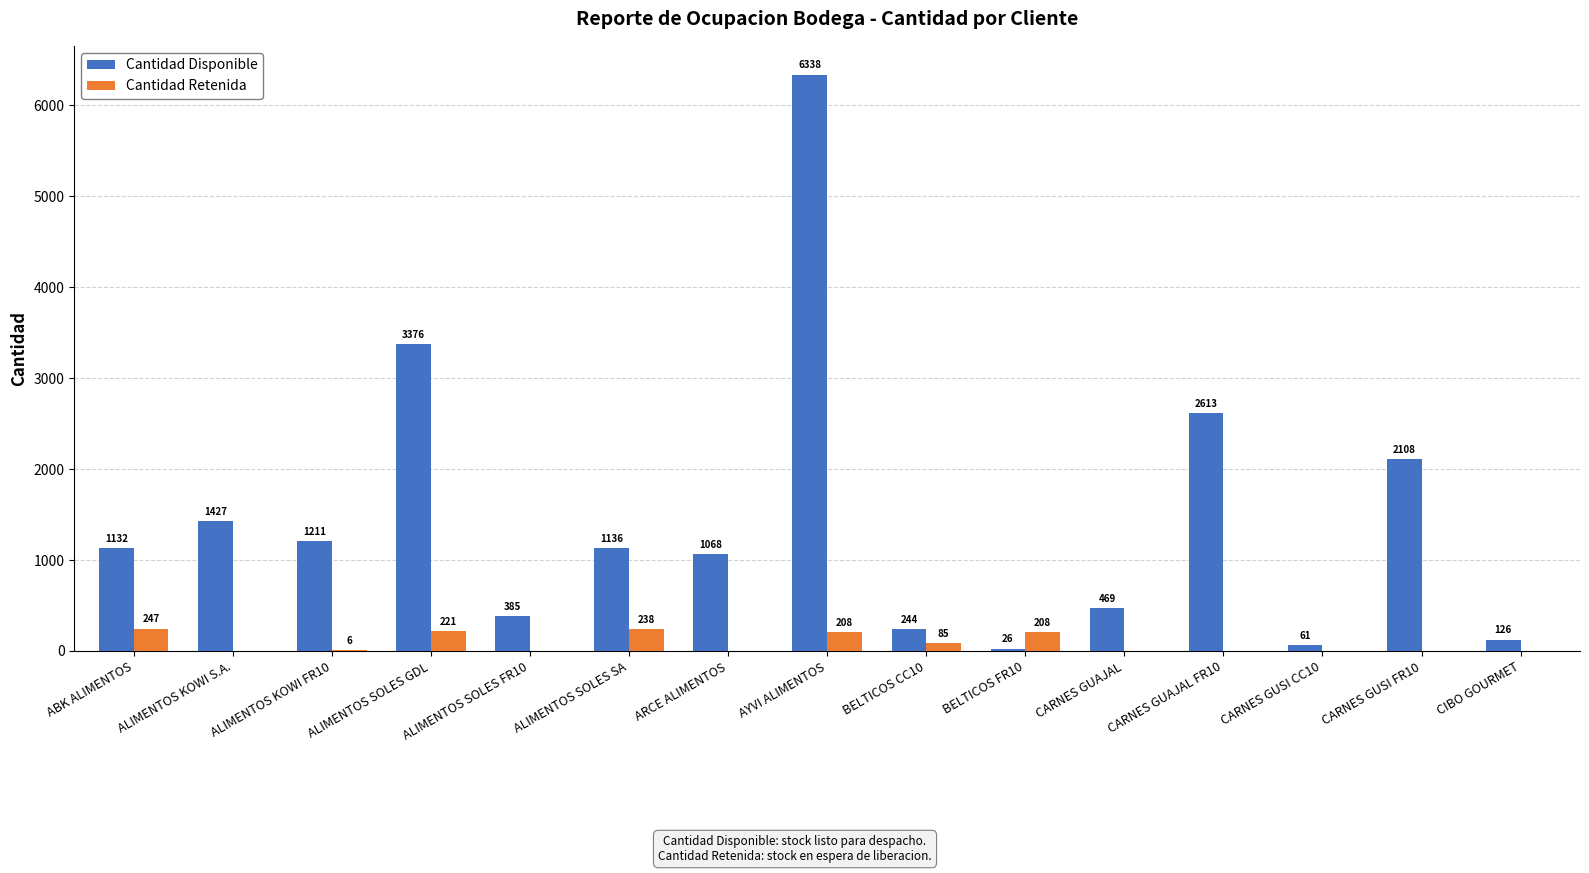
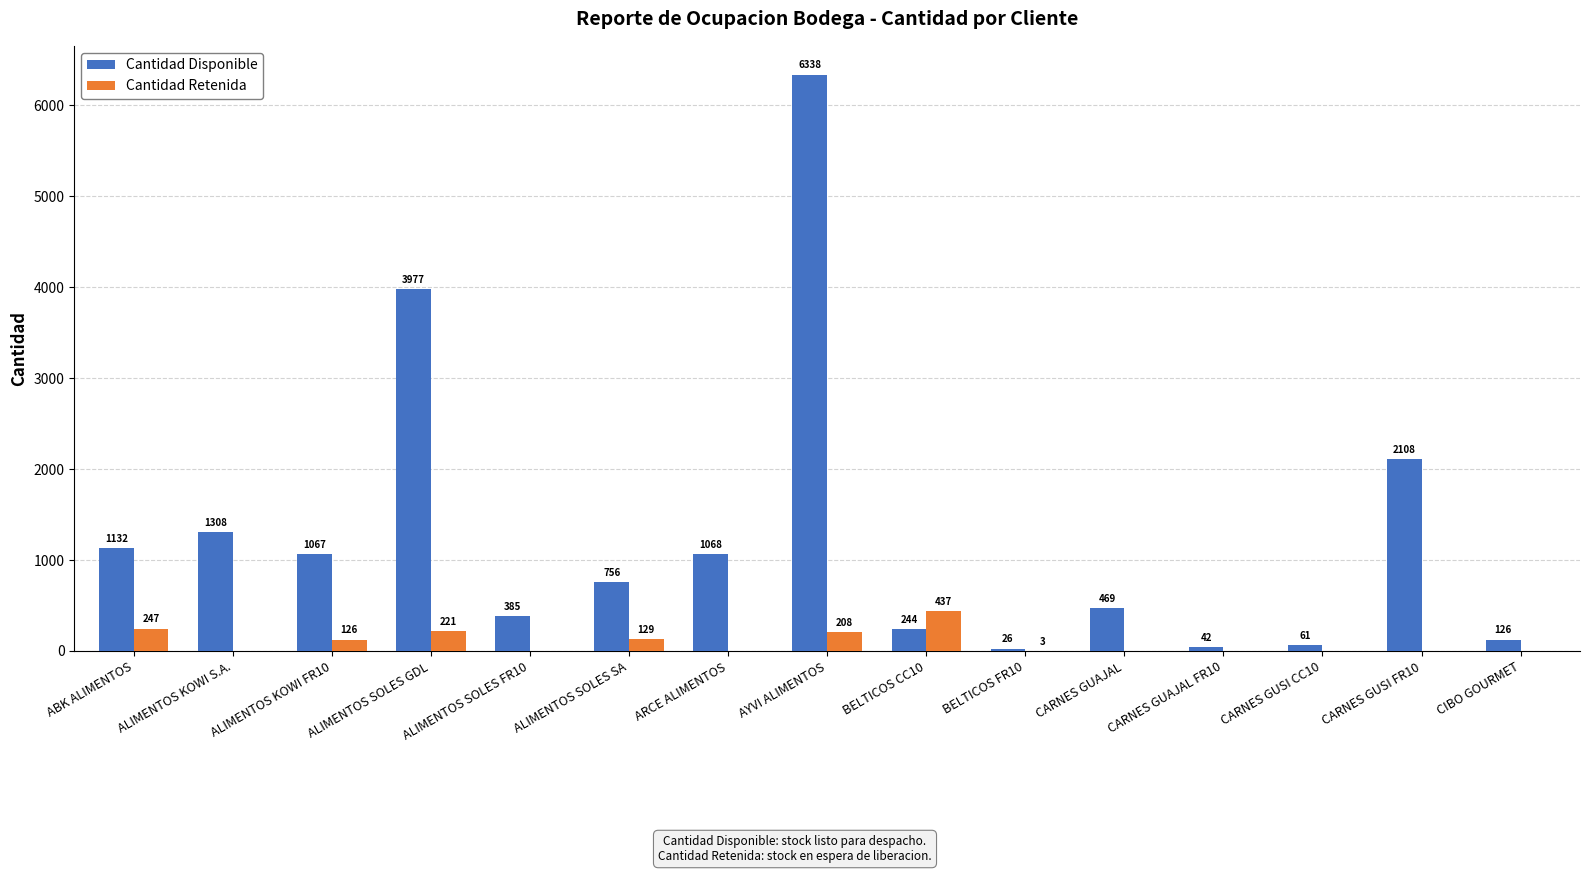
Cantidad Disponible, ALIMENTOS KOWI S.A.: 1427 -> 1308
Cantidad Disponible, ALIMENTOS KOWI FR10: 1211 -> 1067
Cantidad Retenida, ALIMENTOS KOWI FR10: 6 -> 126
Cantidad Disponible, ALIMENTOS SOLES GDL: 3376 -> 3977
Cantidad Disponible, ALIMENTOS SOLES SA: 1136 -> 756
Cantidad Retenida, ALIMENTOS SOLES SA: 238 -> 129
Cantidad Retenida, BELTICOS CC10: 85 -> 437
Cantidad Retenida, BELTICOS FR10: 208 -> 3
Cantidad Disponible, CARNES GUAJAL FR10: 2613 -> 42
